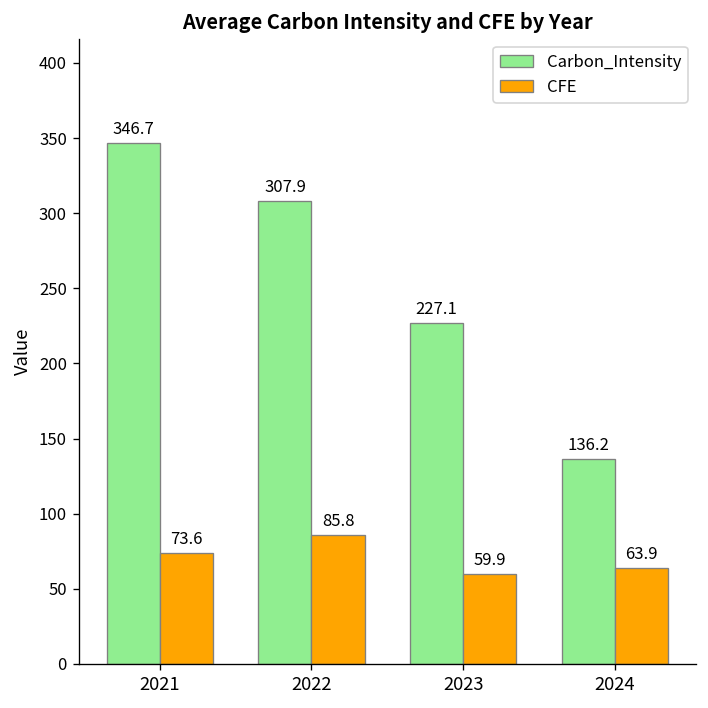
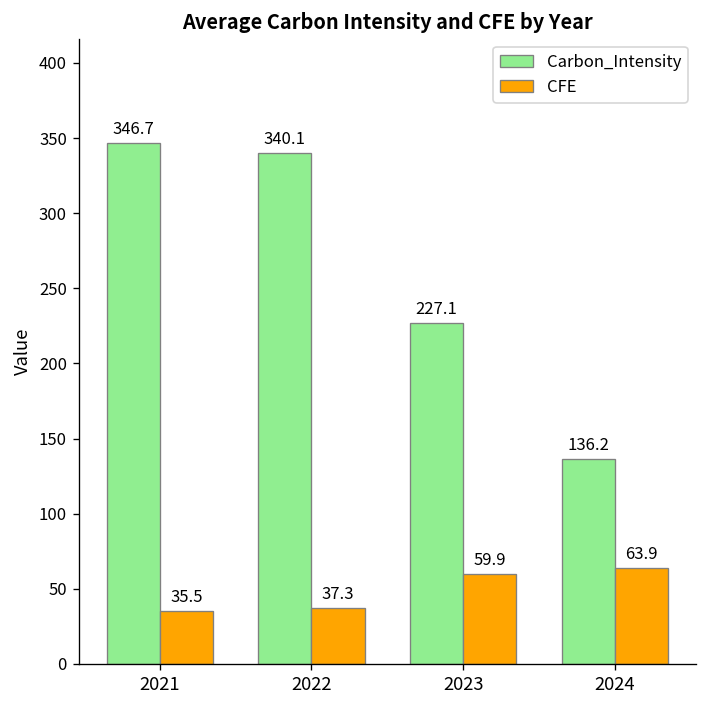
CFE, 2021: 73.6 -> 35.5
Carbon_Intensity, 2022: 307.9 -> 340.1
CFE, 2022: 85.8 -> 37.3
